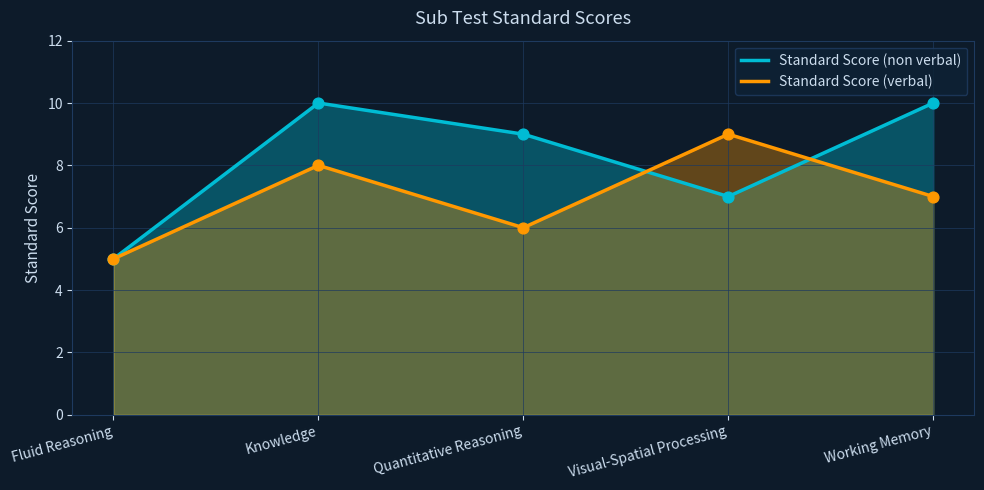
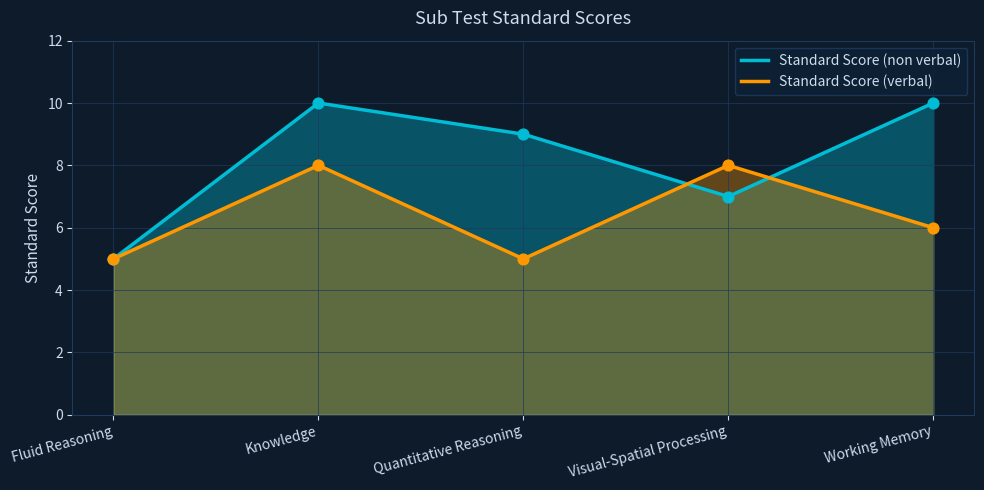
Standard Score (verbal), Quantitative Reasoning: 6 -> 5
Standard Score (verbal), Visual-Spatial Processing: 9 -> 8
Standard Score (verbal), Working Memory: 7 -> 6
